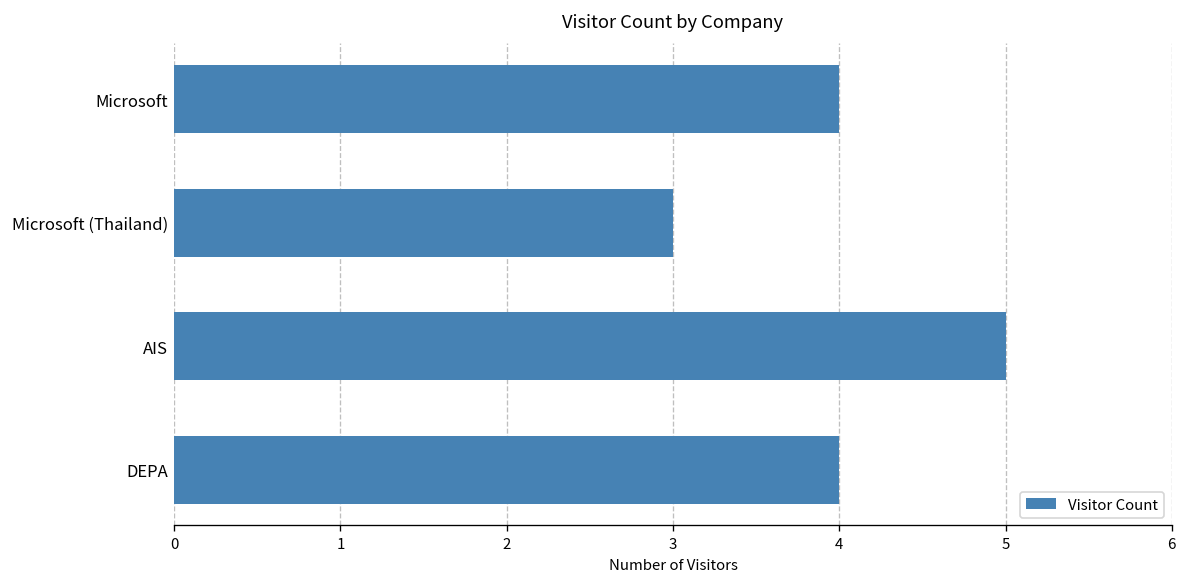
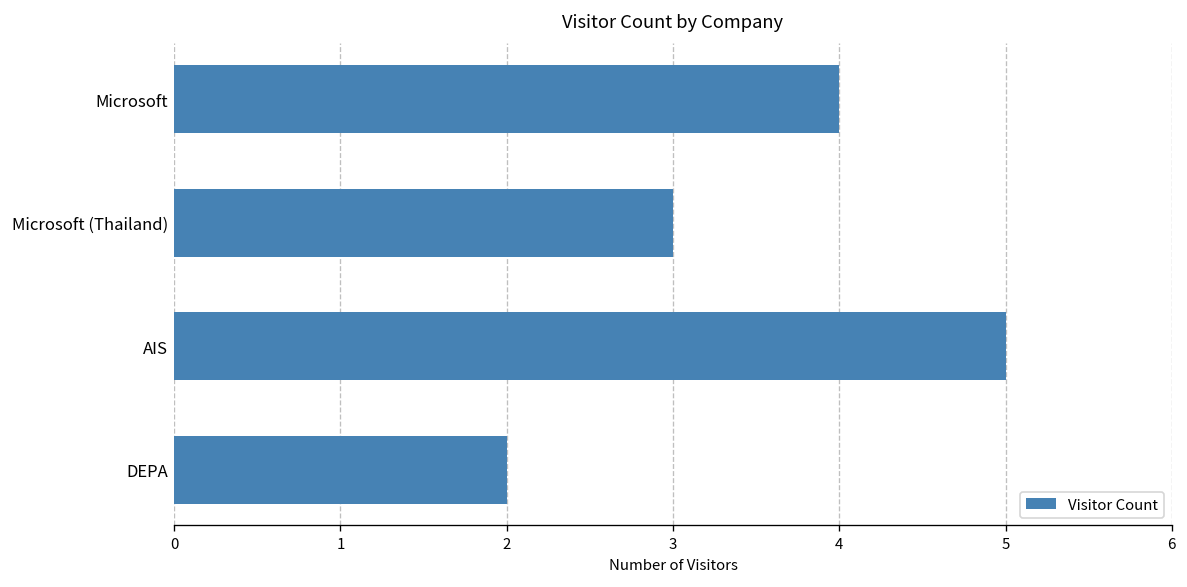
DEPA: 4 -> 2
